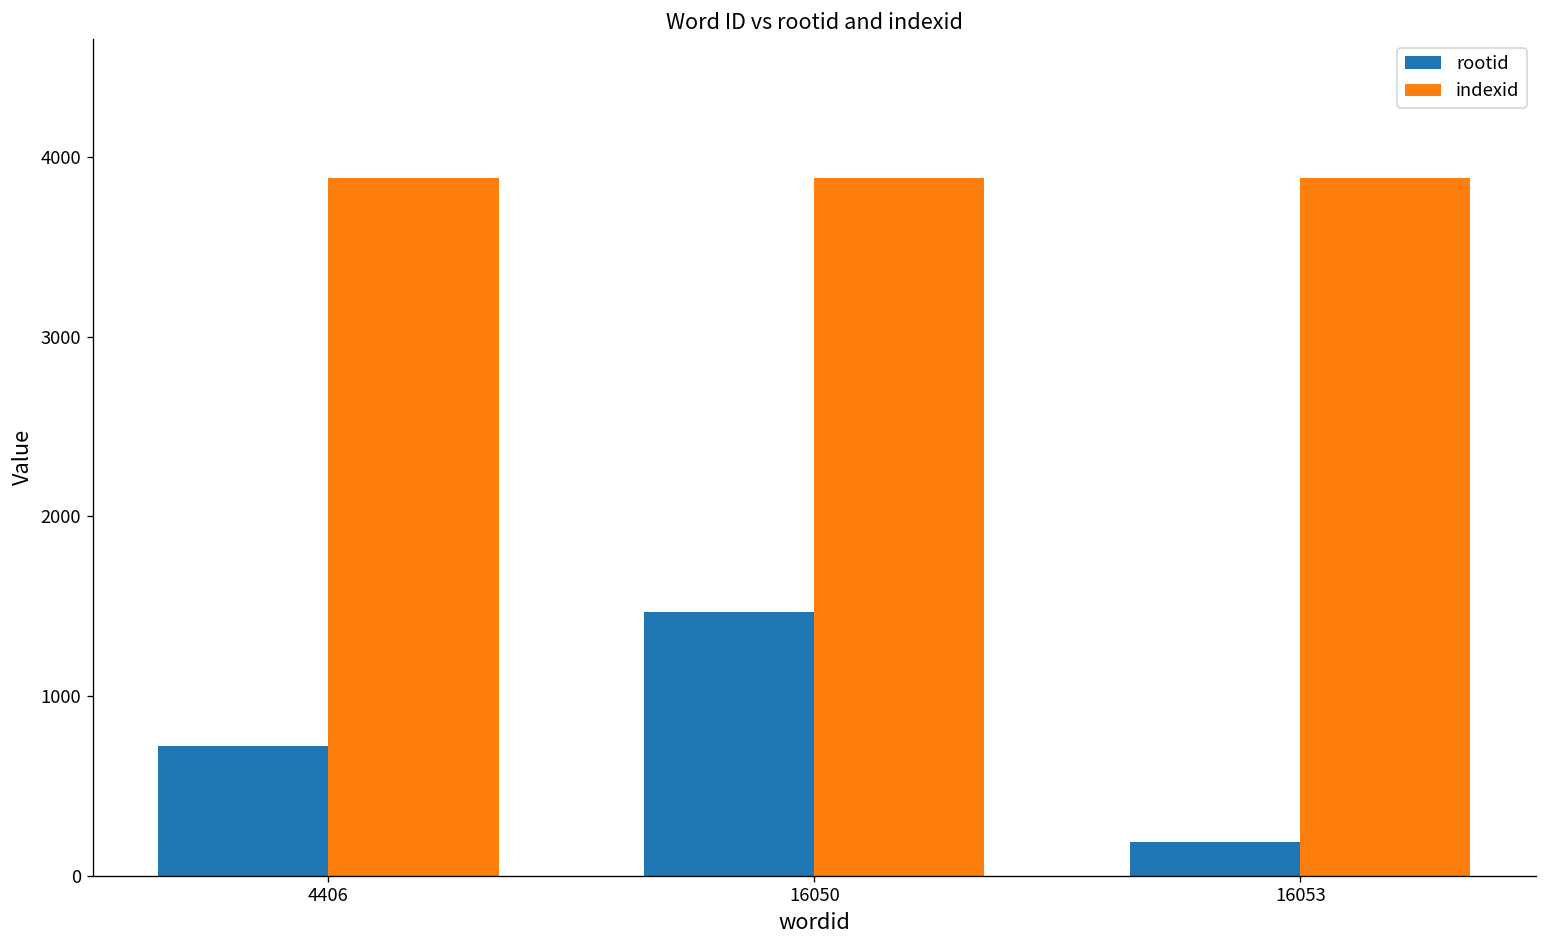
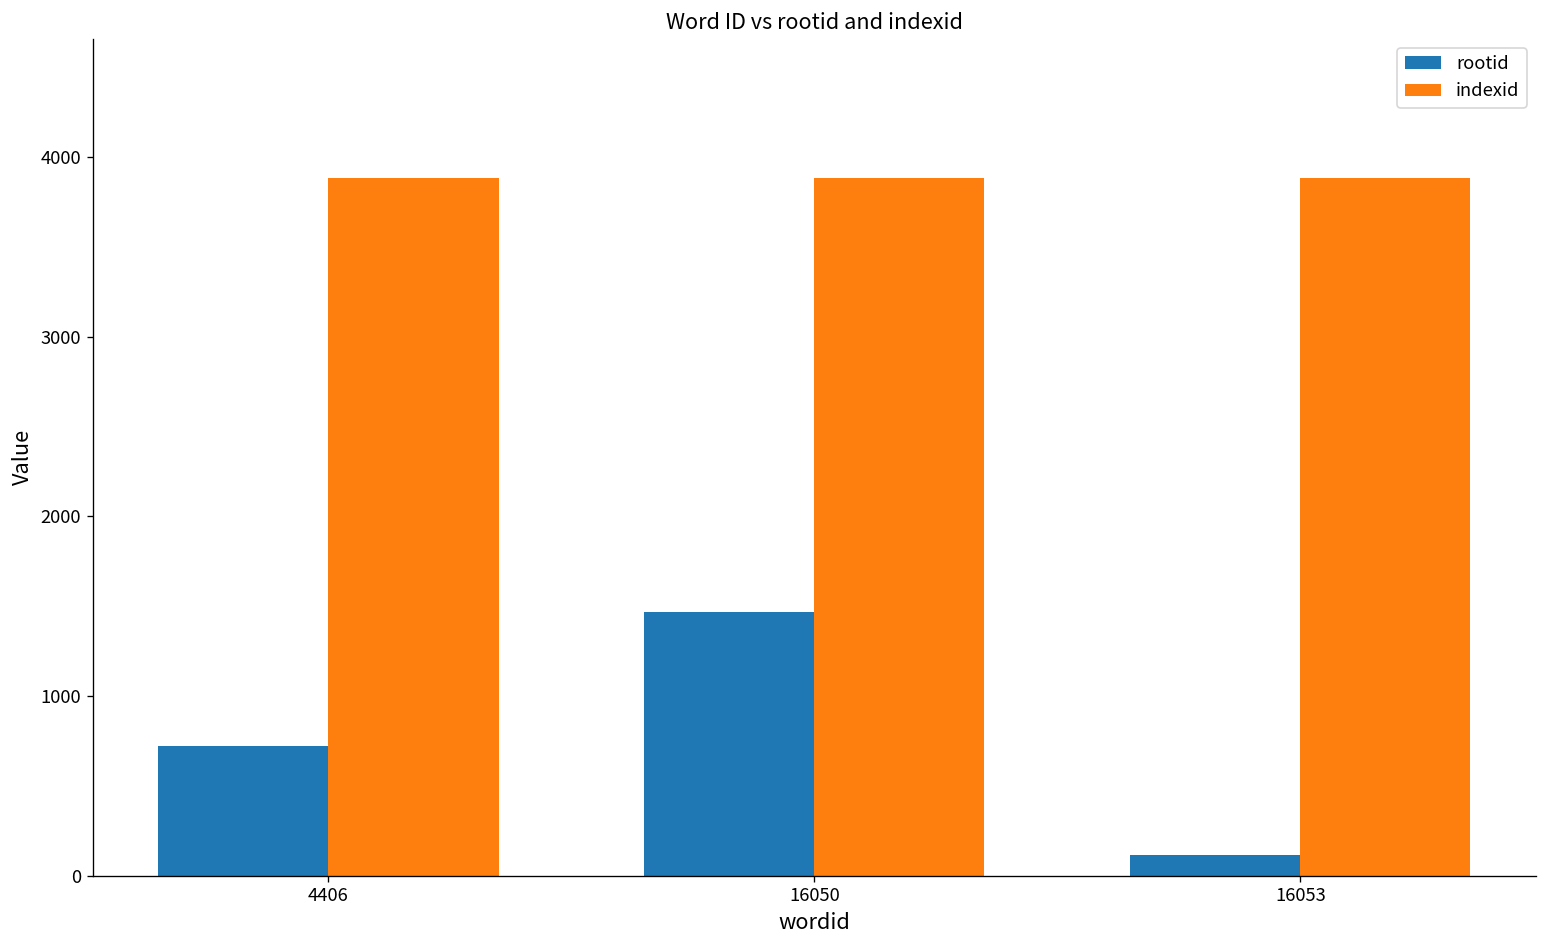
rootid, 16053: 190 -> 110
